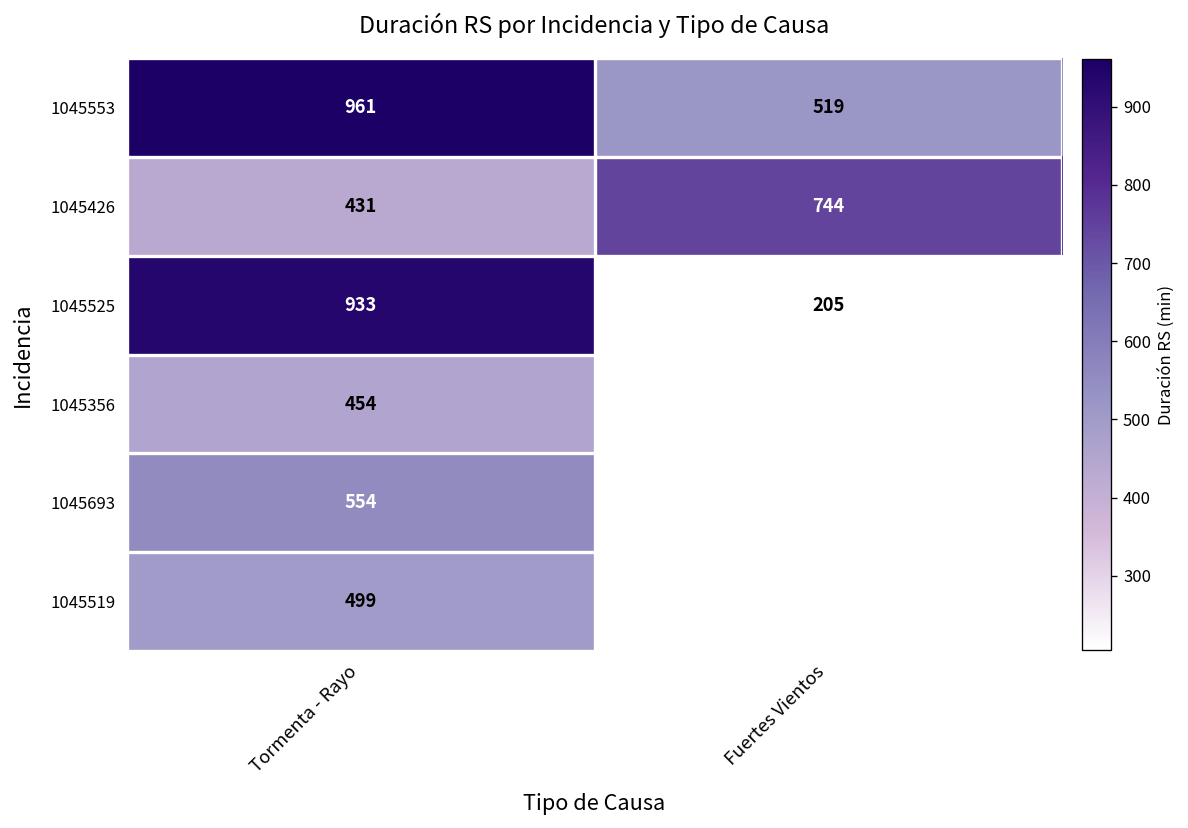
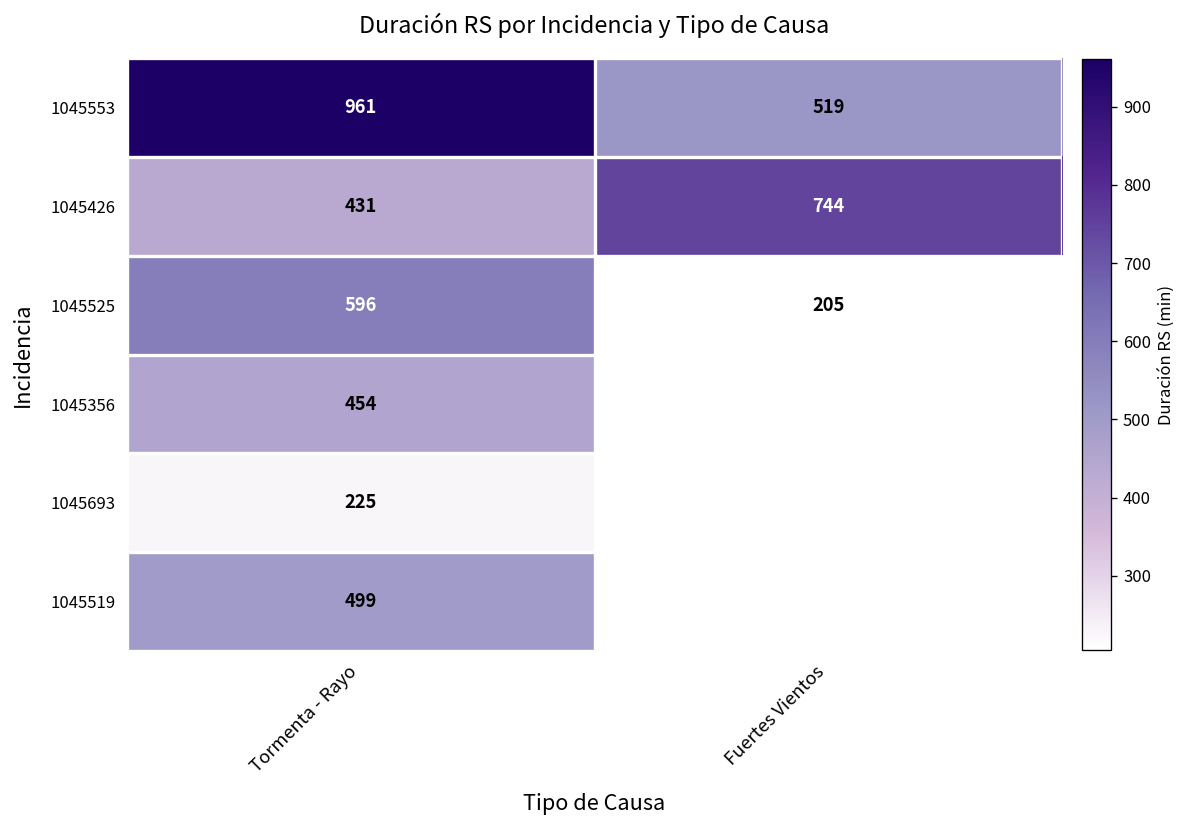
1045525, Tormenta - Rayo: 933 -> 596
1045693, Tormenta - Rayo: 554 -> 225
